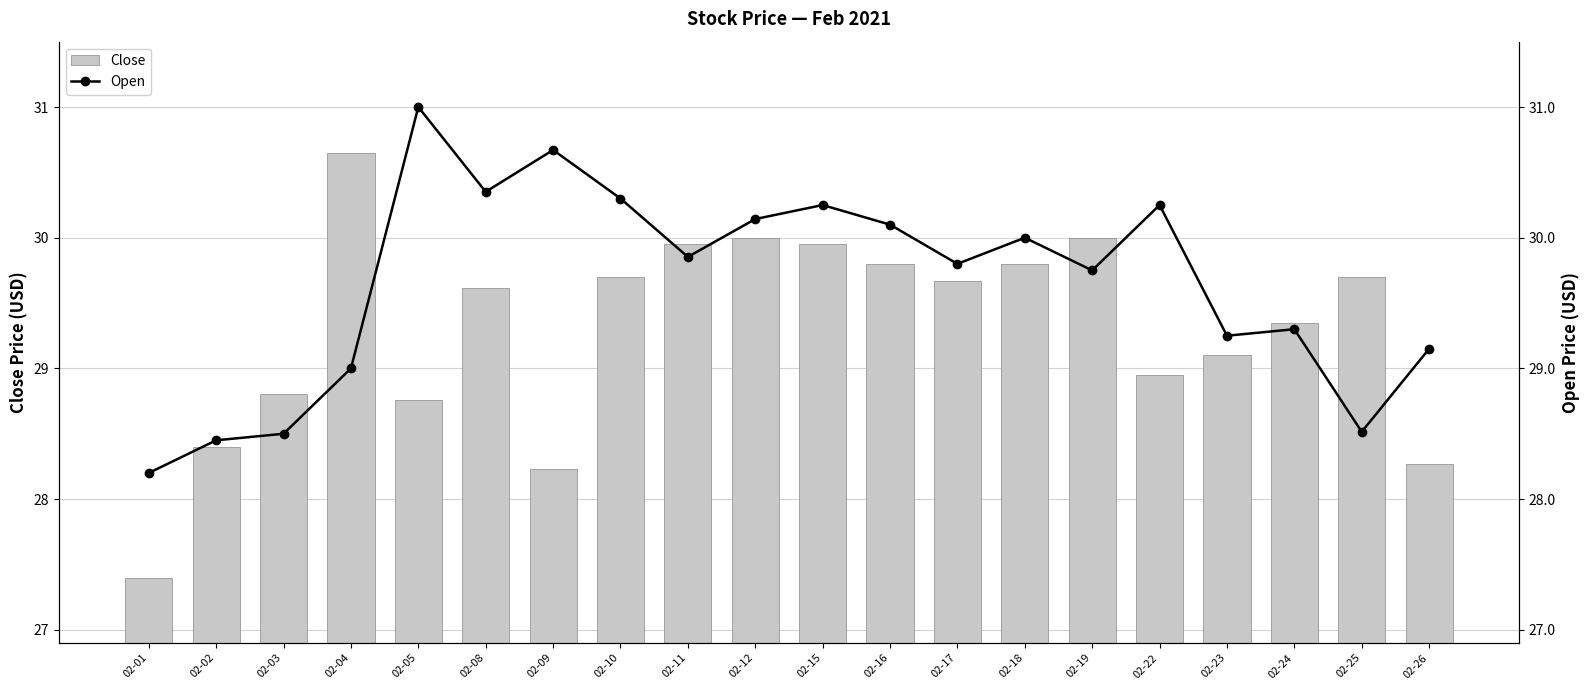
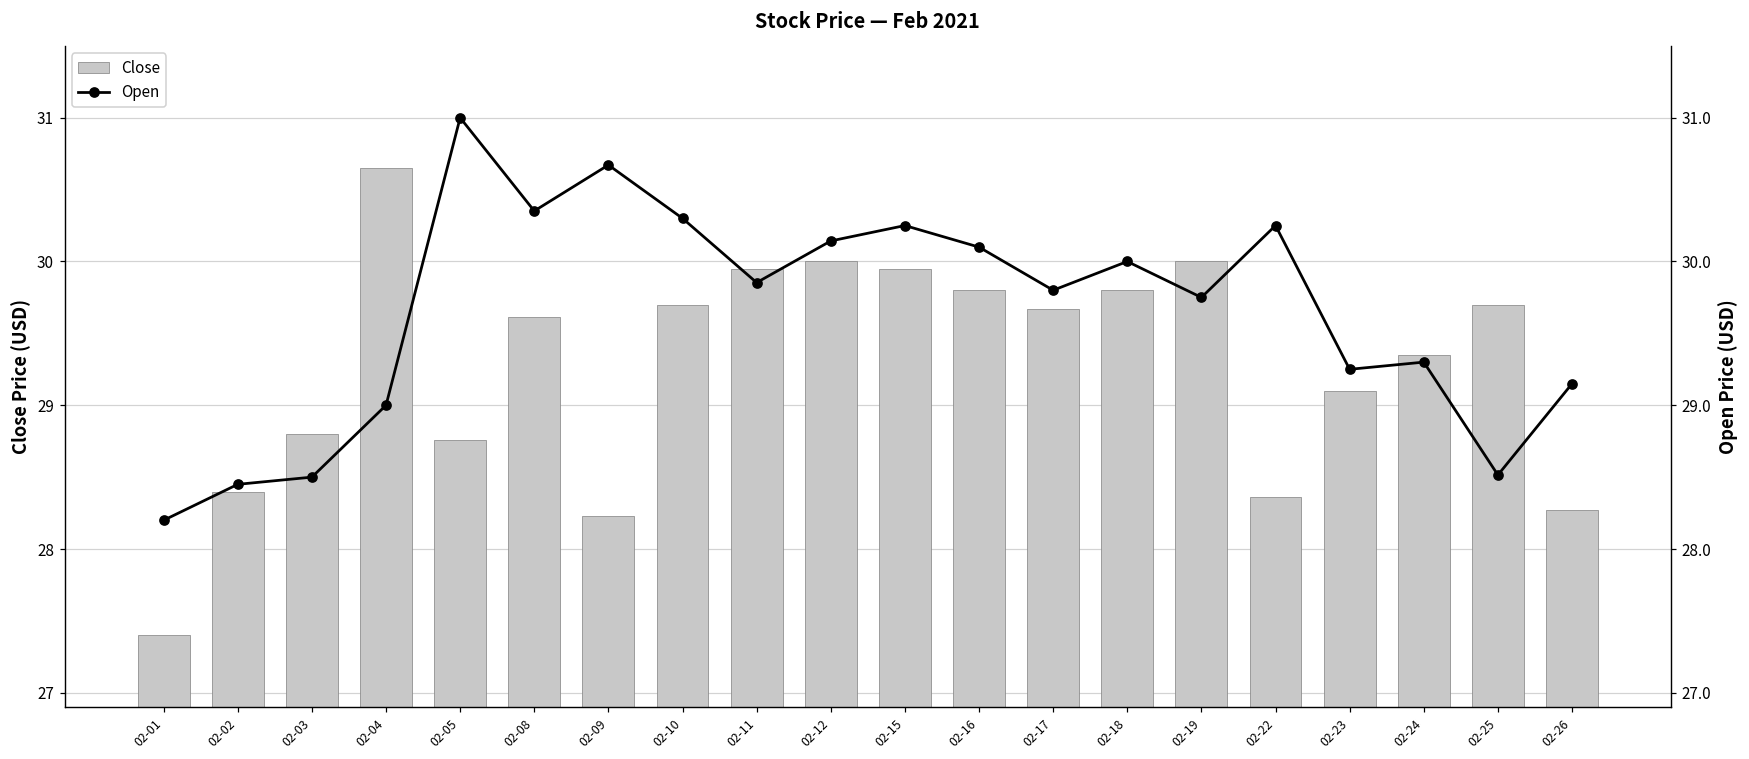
Close, 02-22: 28.95 -> 28.36
